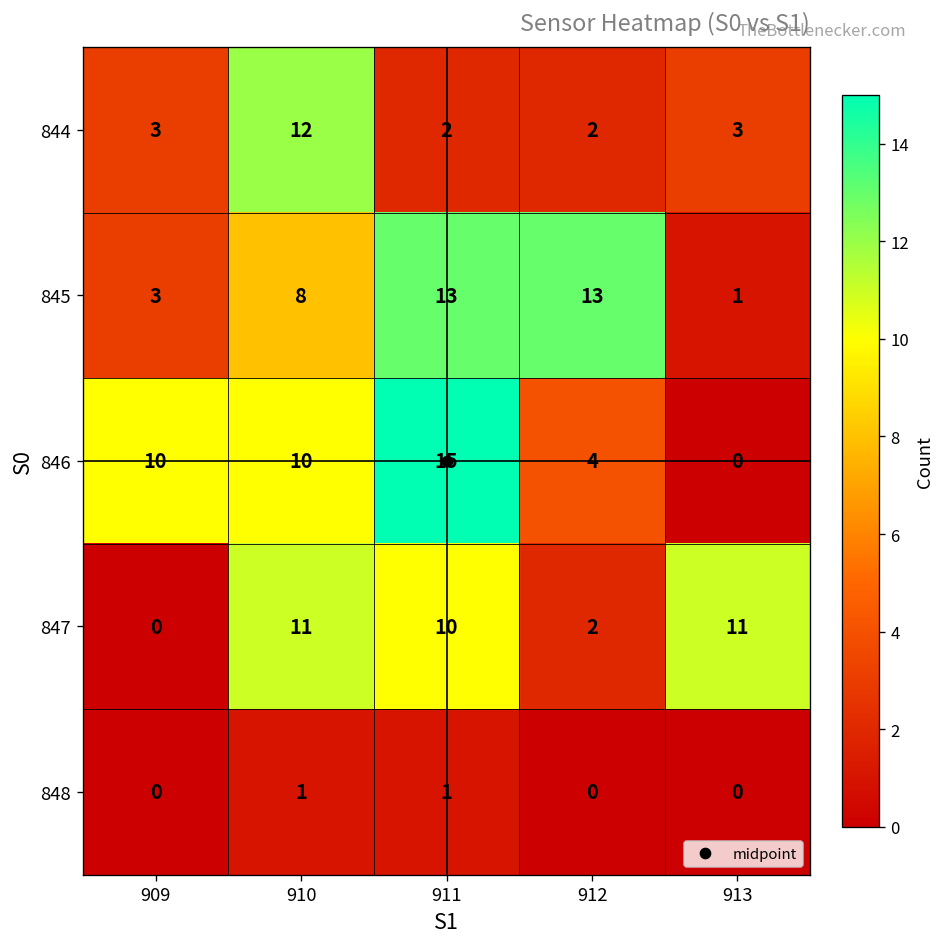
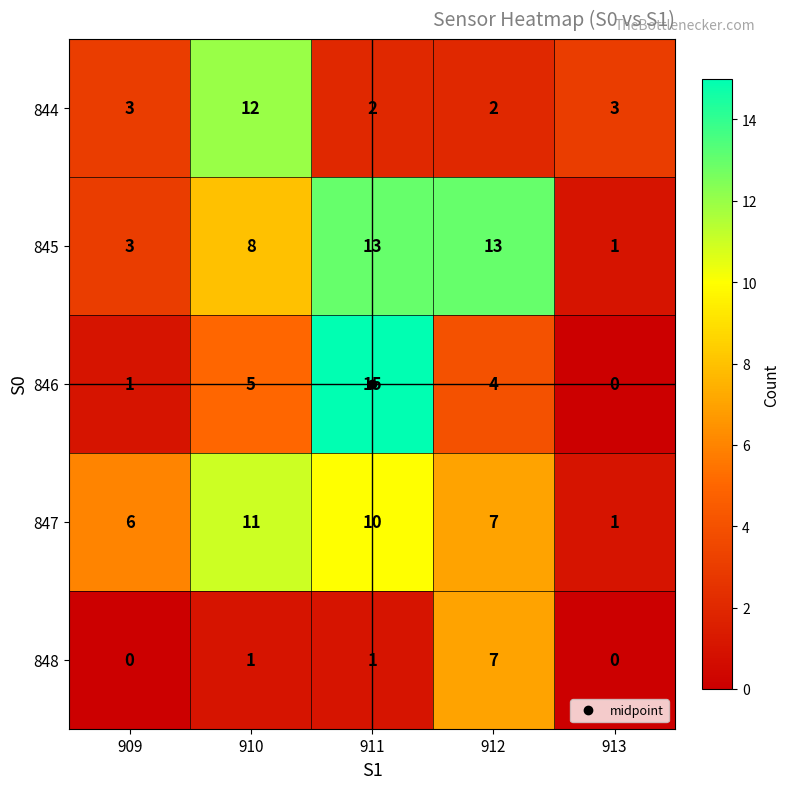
846, 909: 10 -> 1
846, 910: 10 -> 5
847, 909: 0 -> 6
847, 912: 2 -> 7
847, 913: 11 -> 1
848, 912: 0 -> 7
